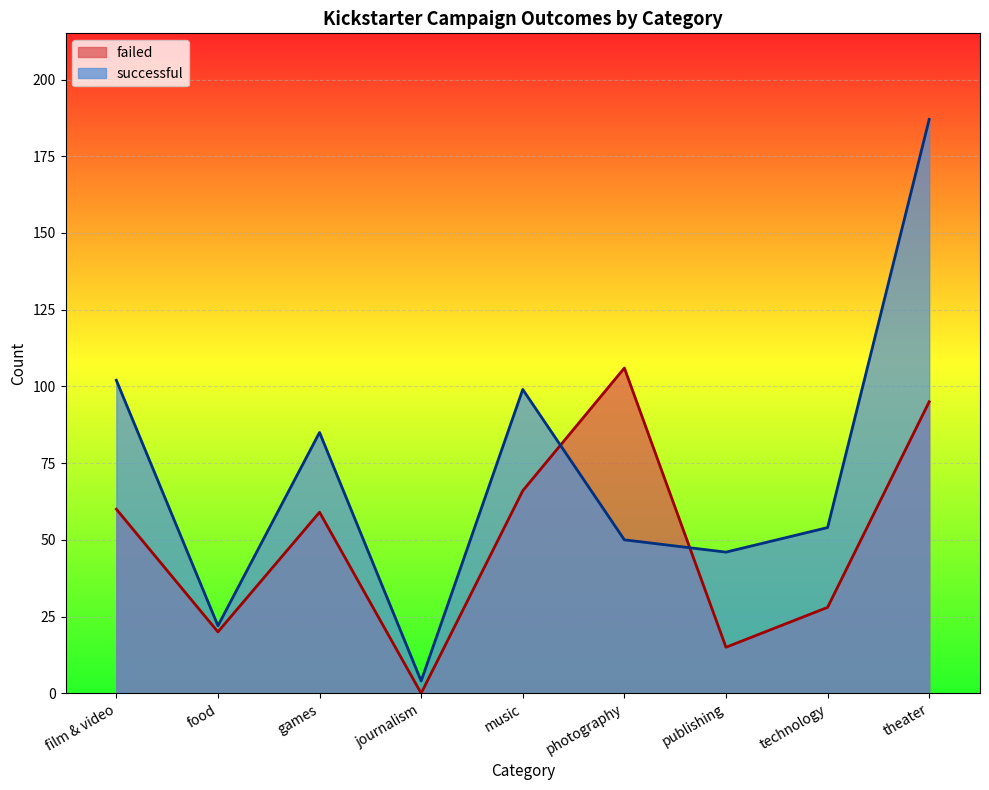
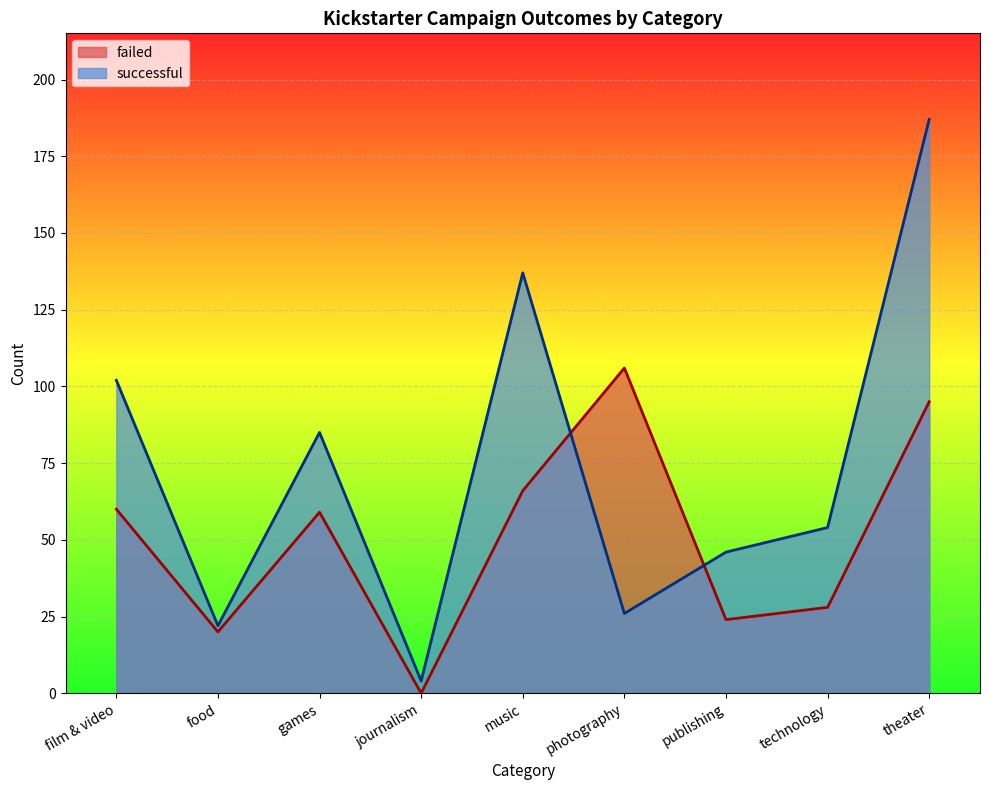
successful, music: 99 -> 137
successful, photography: 50 -> 26
failed, publishing: 15 -> 24
